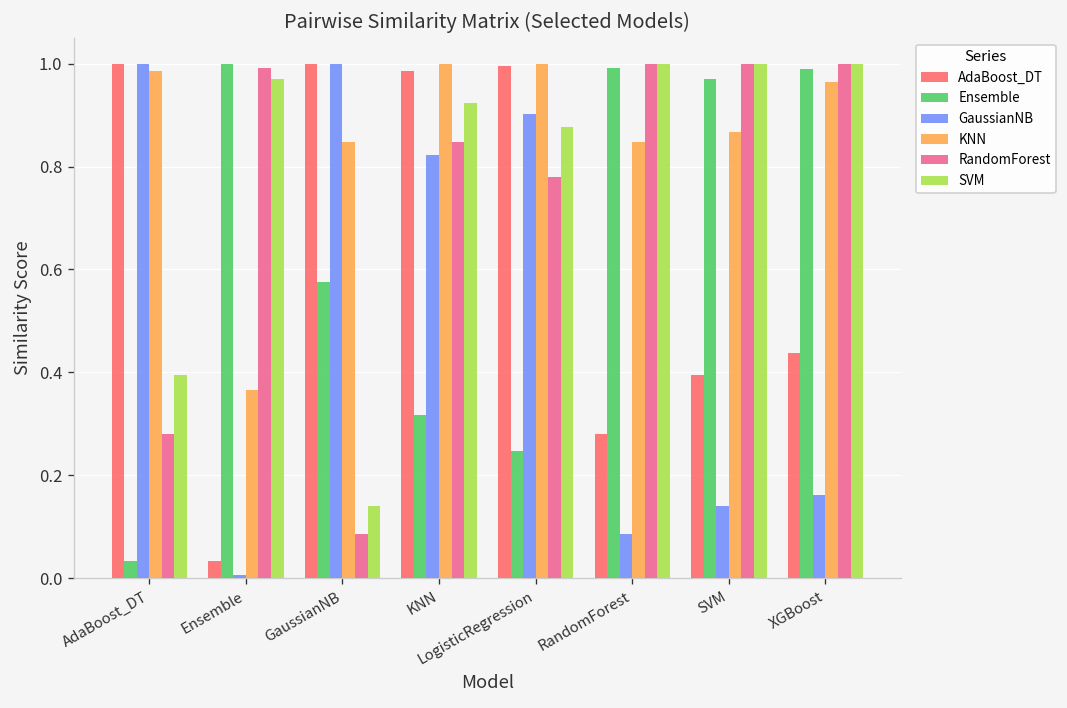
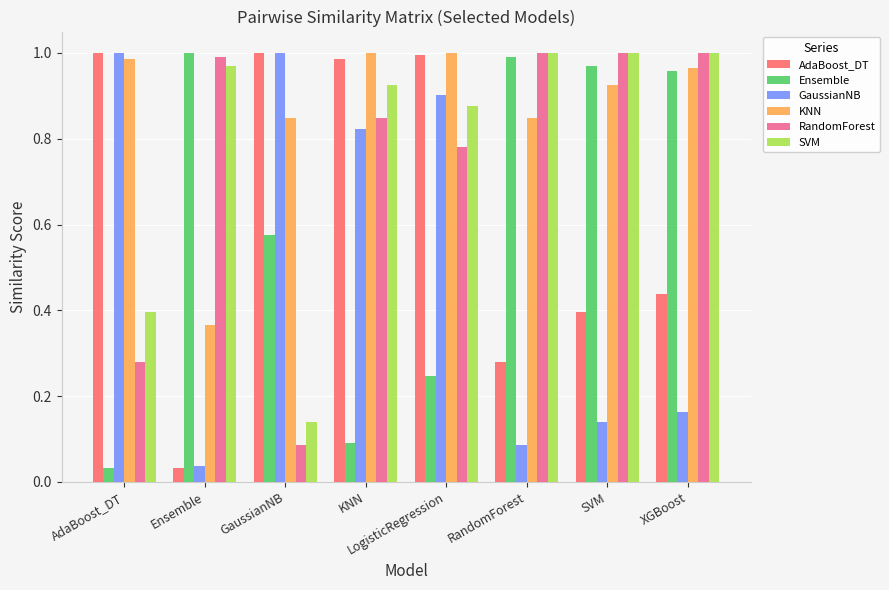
GaussianNB, Ensemble: 0.01 -> 0.04
Ensemble, KNN: 0.32 -> 0.09
KNN, SVM: 0.87 -> 0.92
Ensemble, XGBoost: 0.99 -> 0.96
